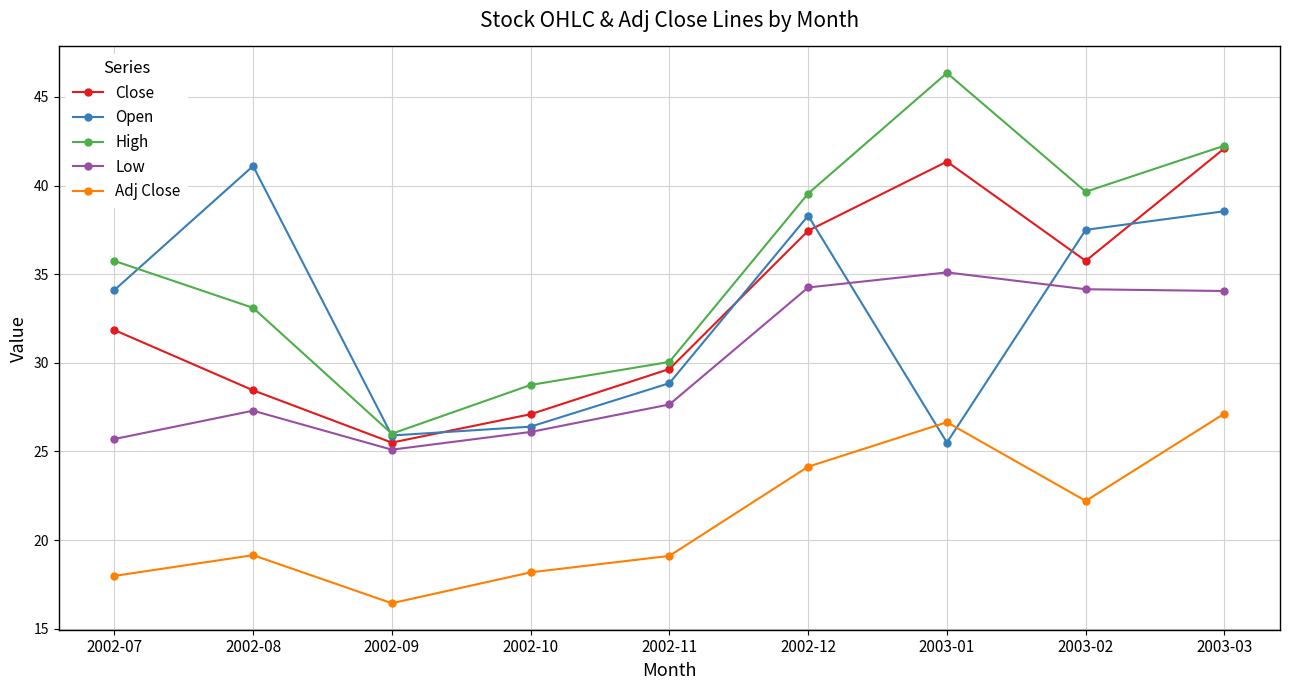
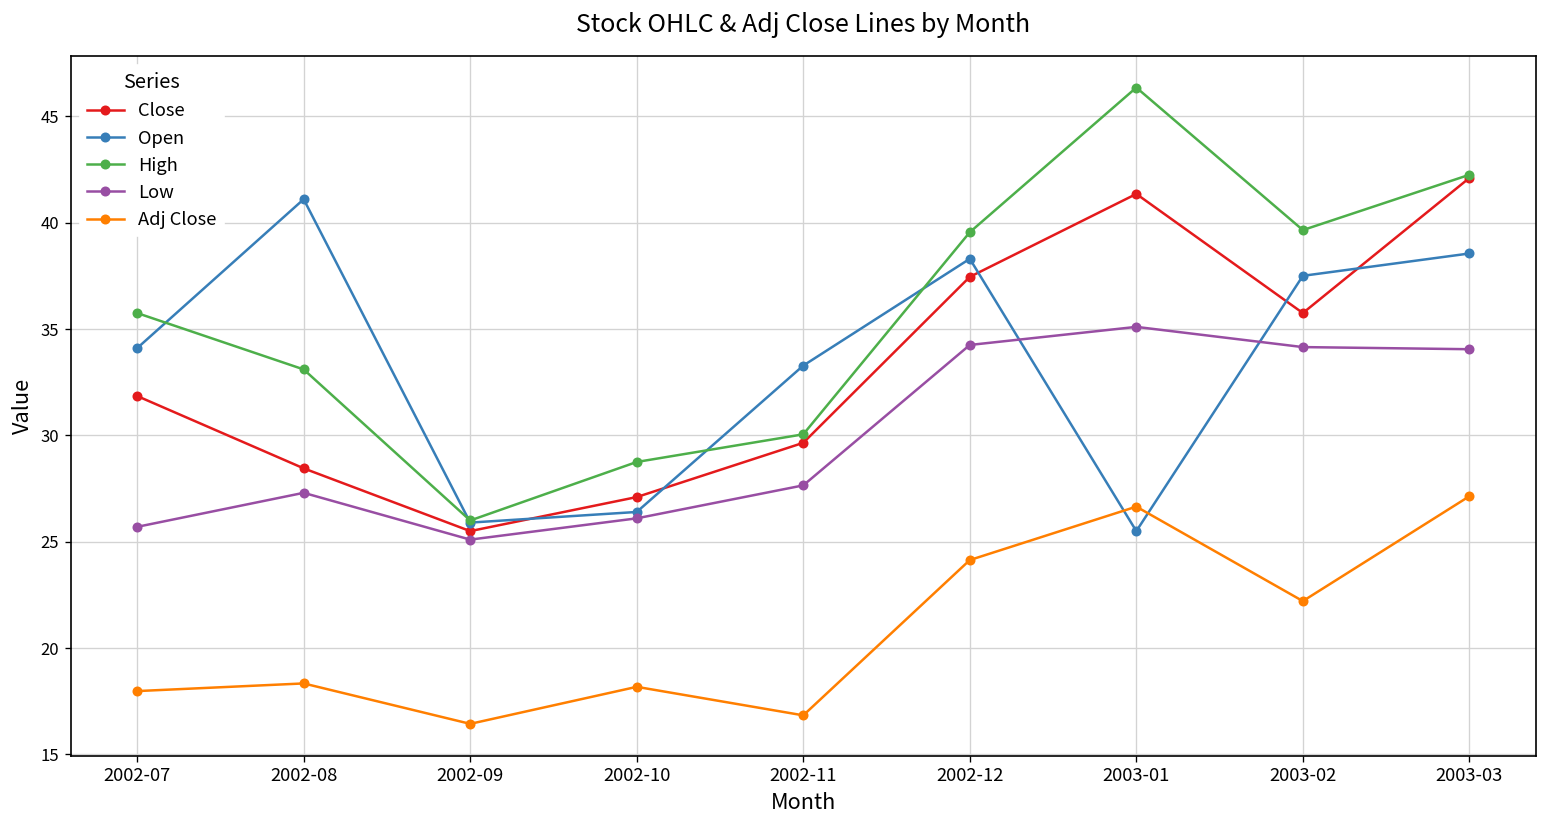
Adj Close, 2002-08: 19.2 -> 18.3
Open, 2002-11: 28.9 -> 33.3
Adj Close, 2002-11: 19.1 -> 16.8
